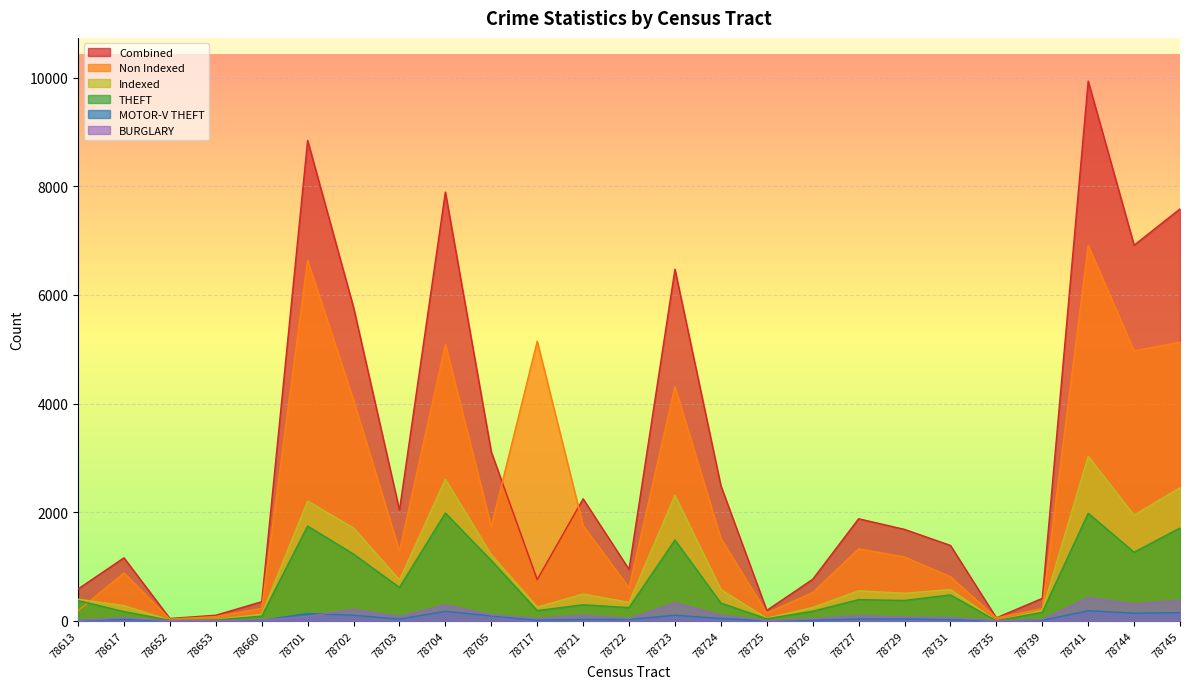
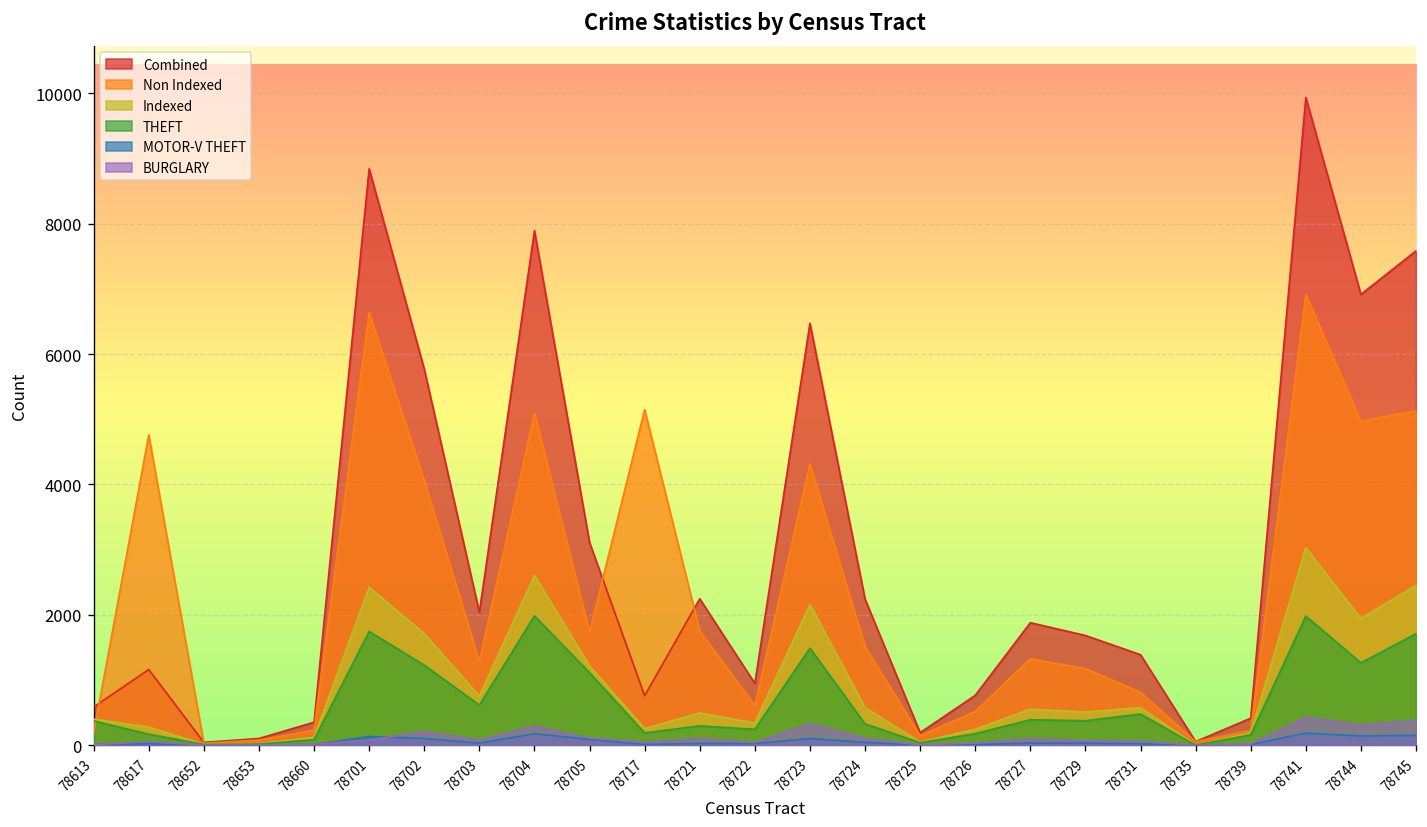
Non Indexed, 78617: 900 -> 4800
Indexed, 78701: 2200 -> 2400
Indexed, 78723: 2300 -> 2200
Combined, 78724: 2500 -> 2200
